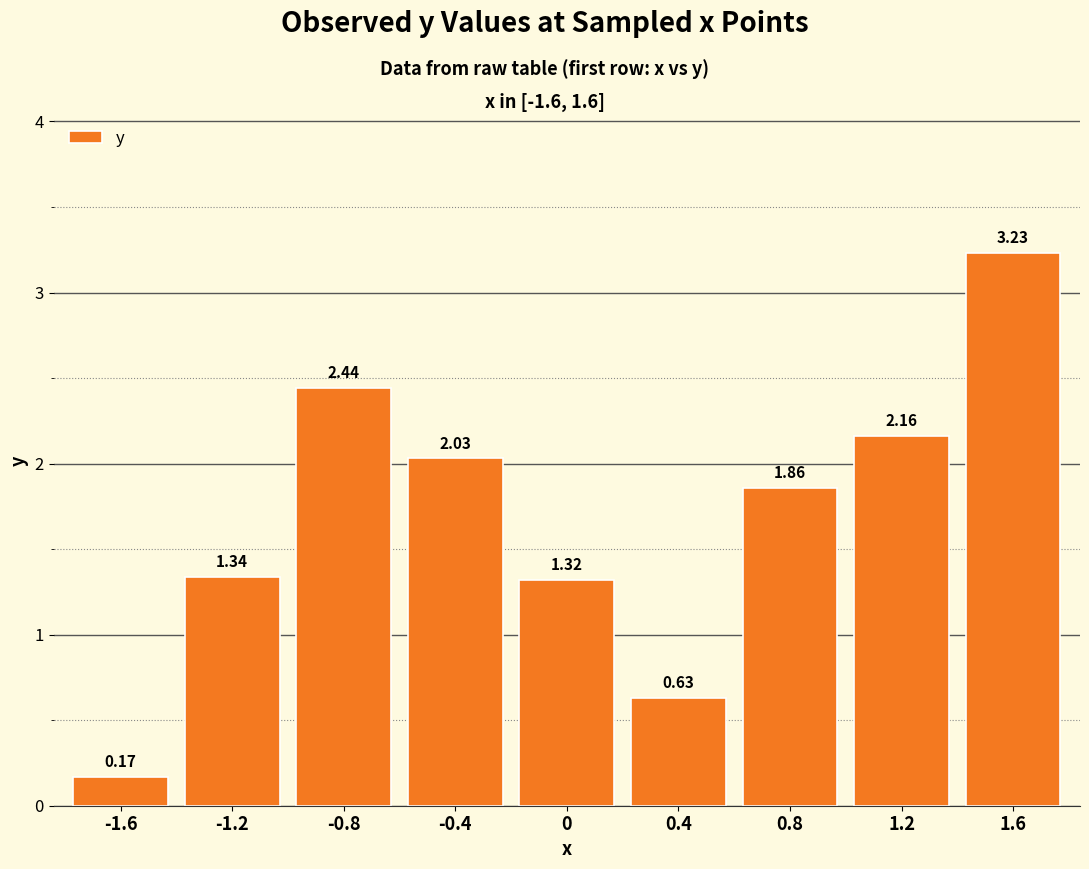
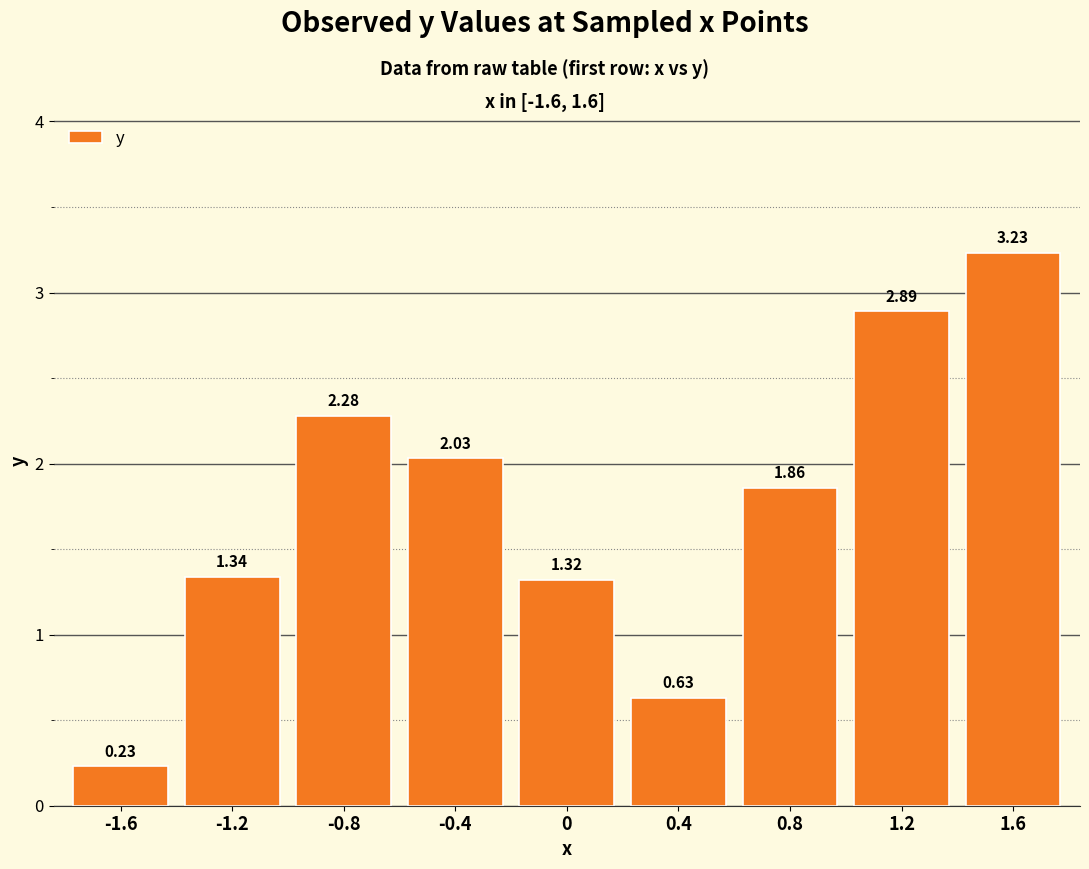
-1.6: 0.17 -> 0.23
-0.8: 2.44 -> 2.28
1.2: 2.16 -> 2.89
